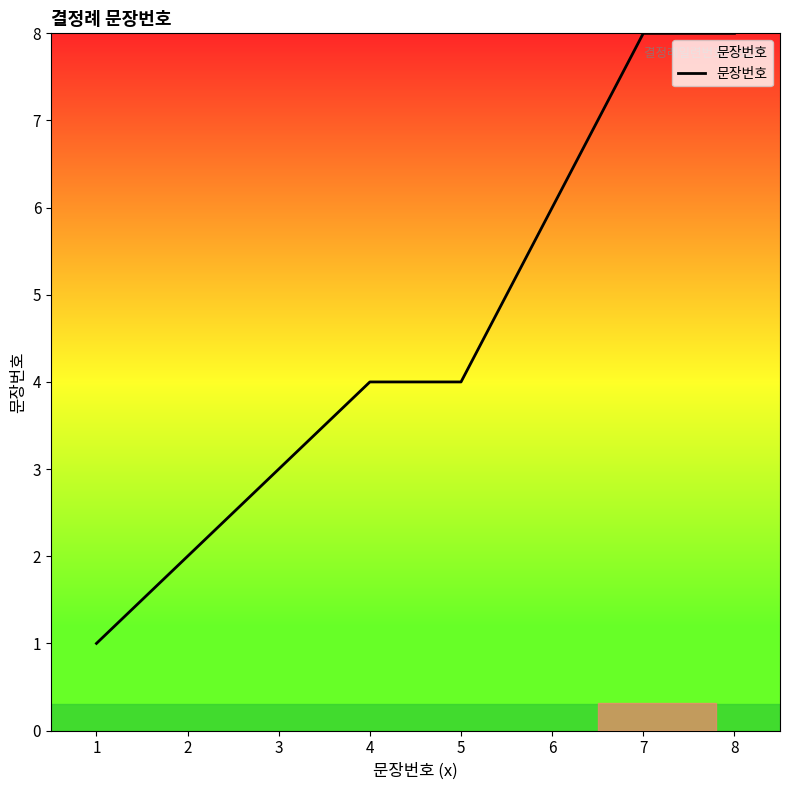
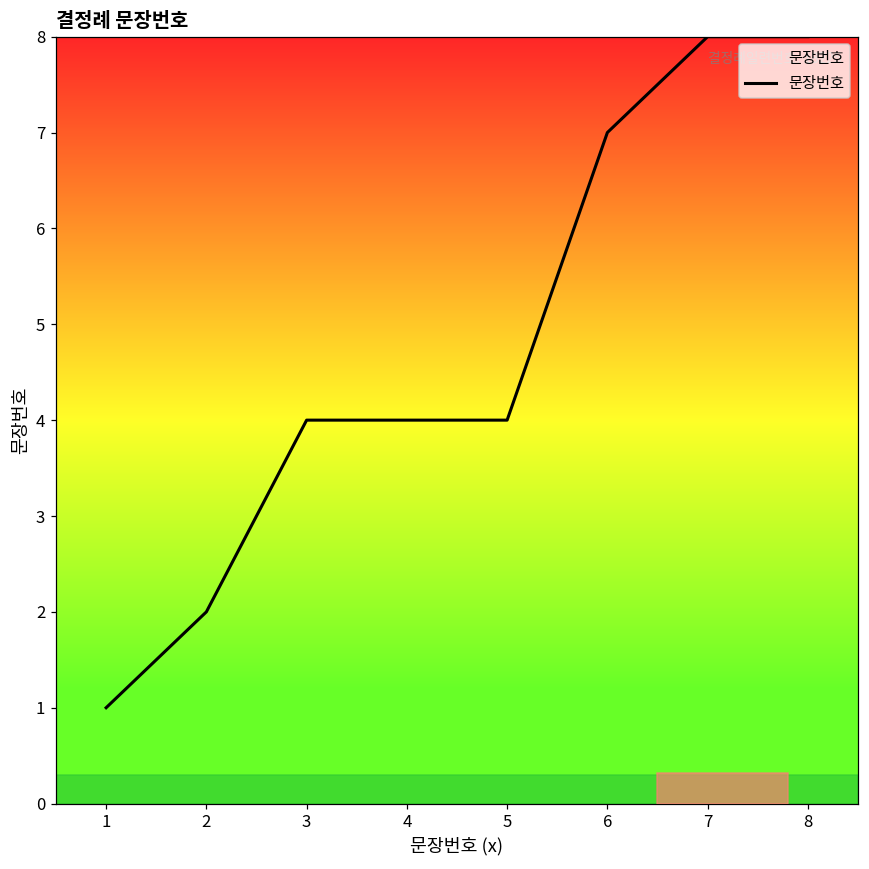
3: 3 -> 4
6: 6 -> 7
